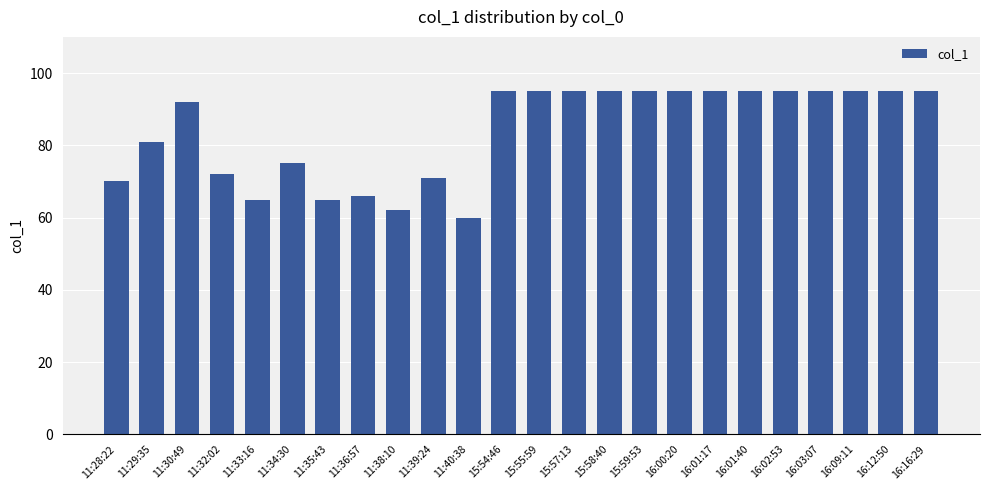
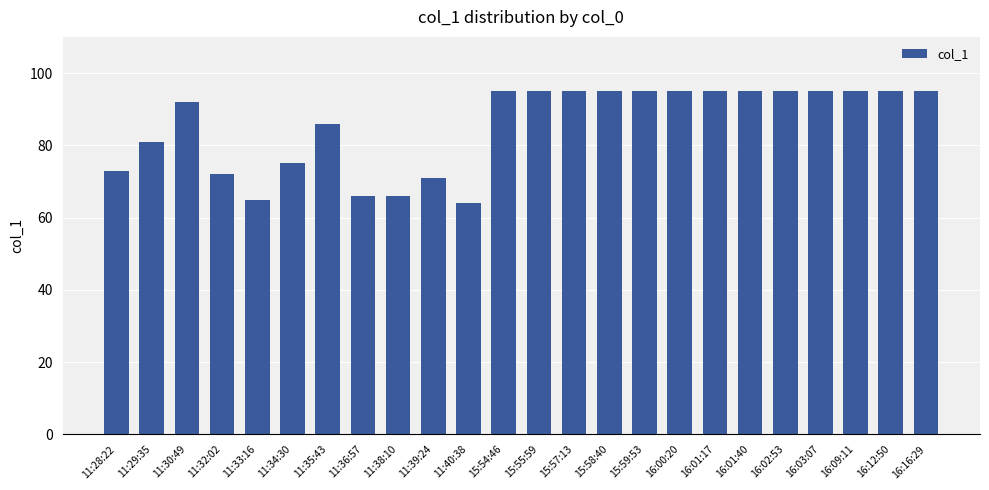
11:28:22: 70 -> 73
11:35:43: 65 -> 86
11:38:10: 62 -> 66
11:40:38: 60 -> 64
